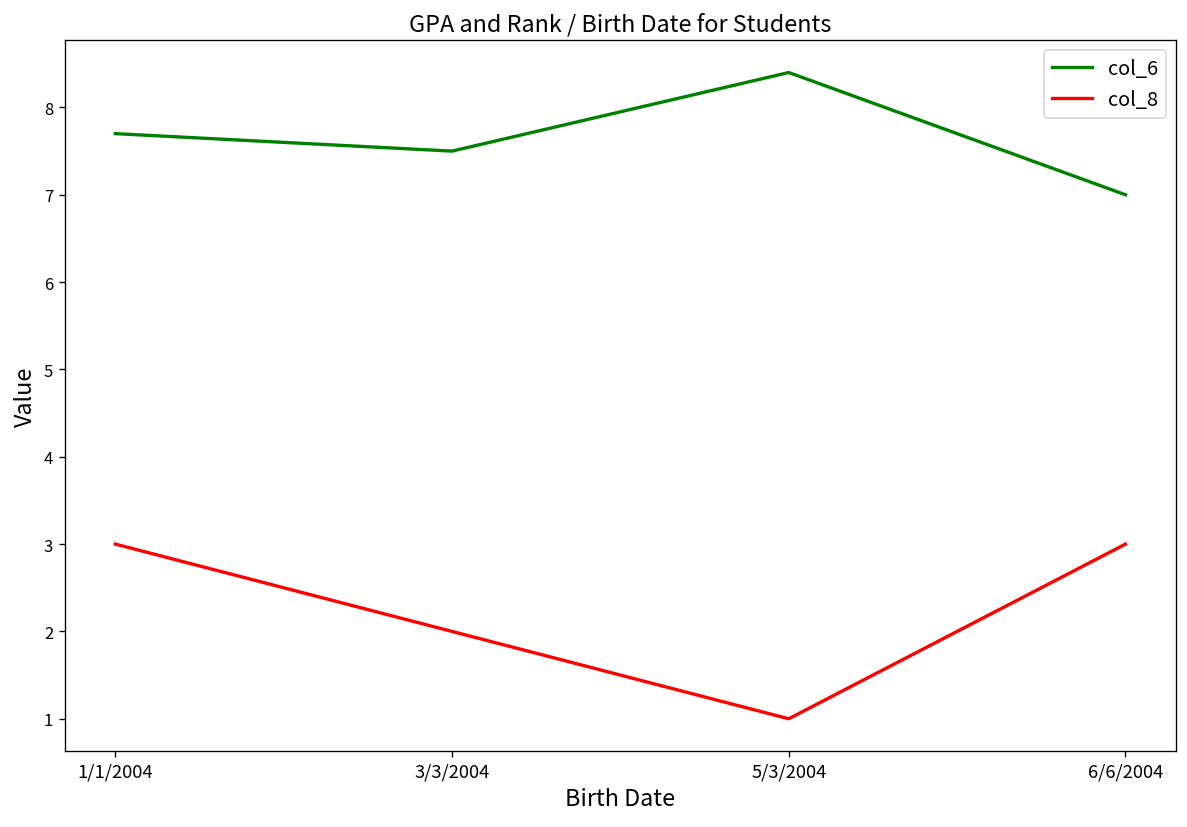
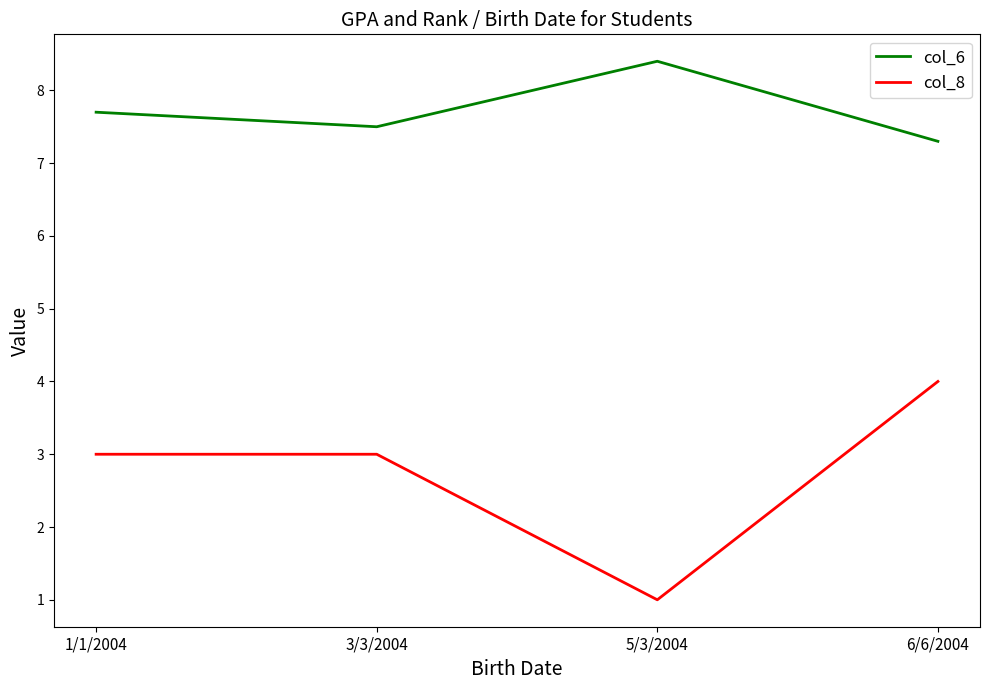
col_8, 3/3/2004: 2 -> 3
col_6, 6/6/2004: 7.0 -> 7.3
col_8, 6/6/2004: 3 -> 4
